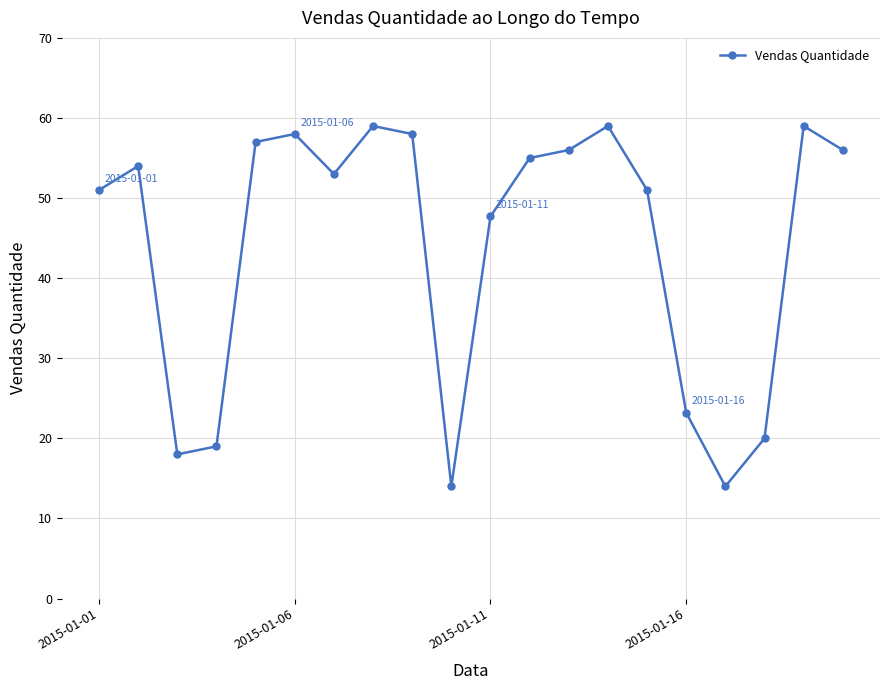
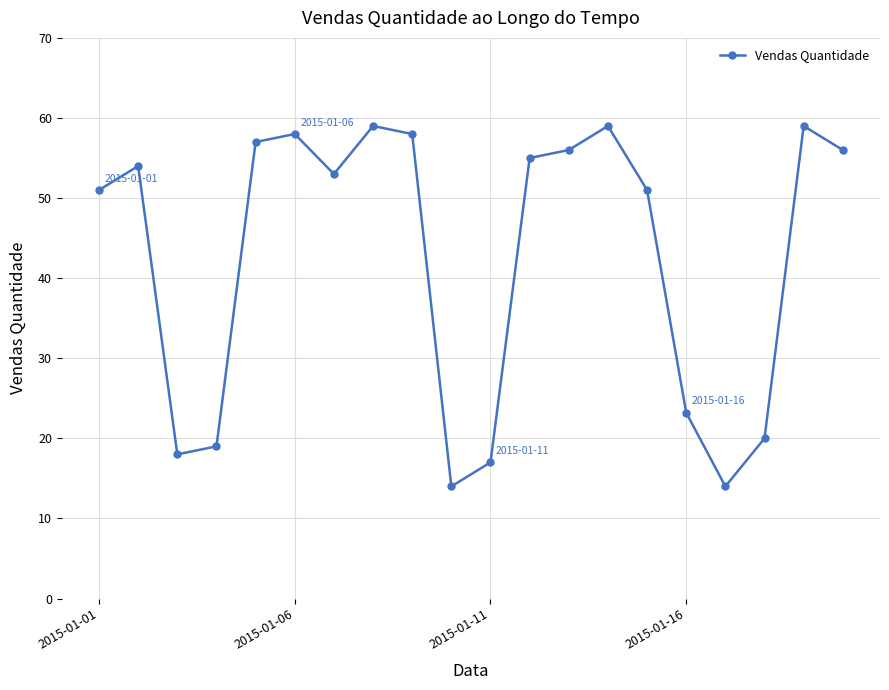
2015-01-11: 48 -> 17
